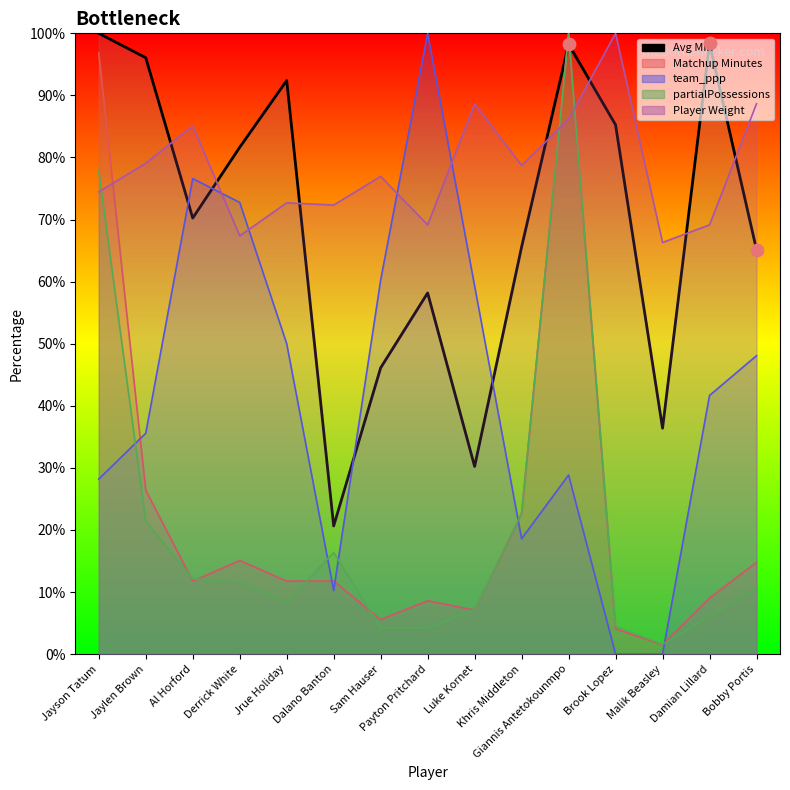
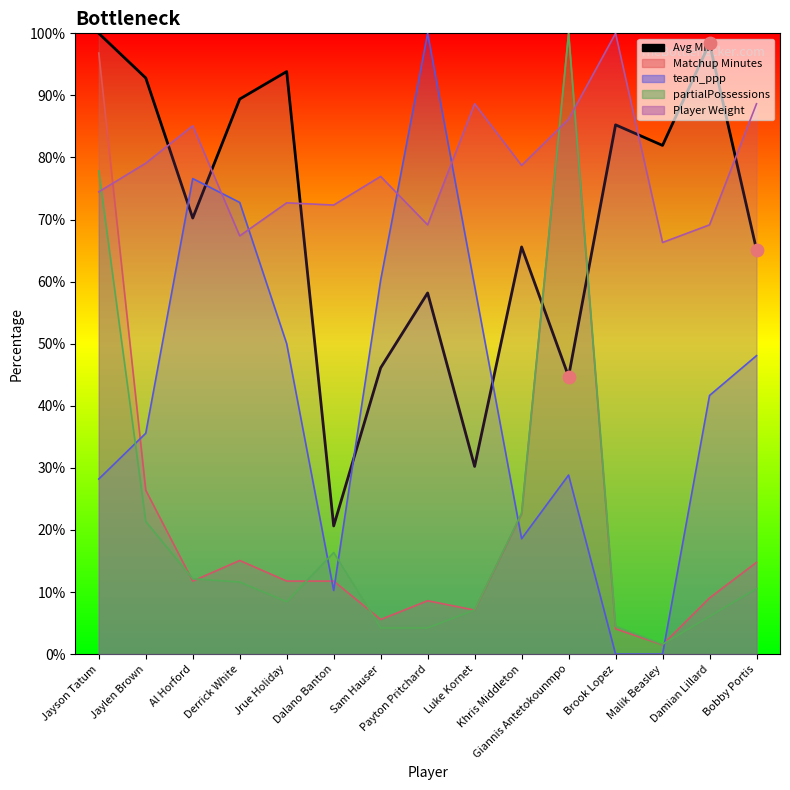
Avg Min, Jaylen Brown: 96% -> 93%
Avg Min, Derrick White: 82% -> 89%
Avg Min, Jrue Holiday: 92% -> 94%
Avg Min, Giannis Antetokounmpo: 98% -> 45%
Avg Min, Malik Beasley: 36% -> 82%
